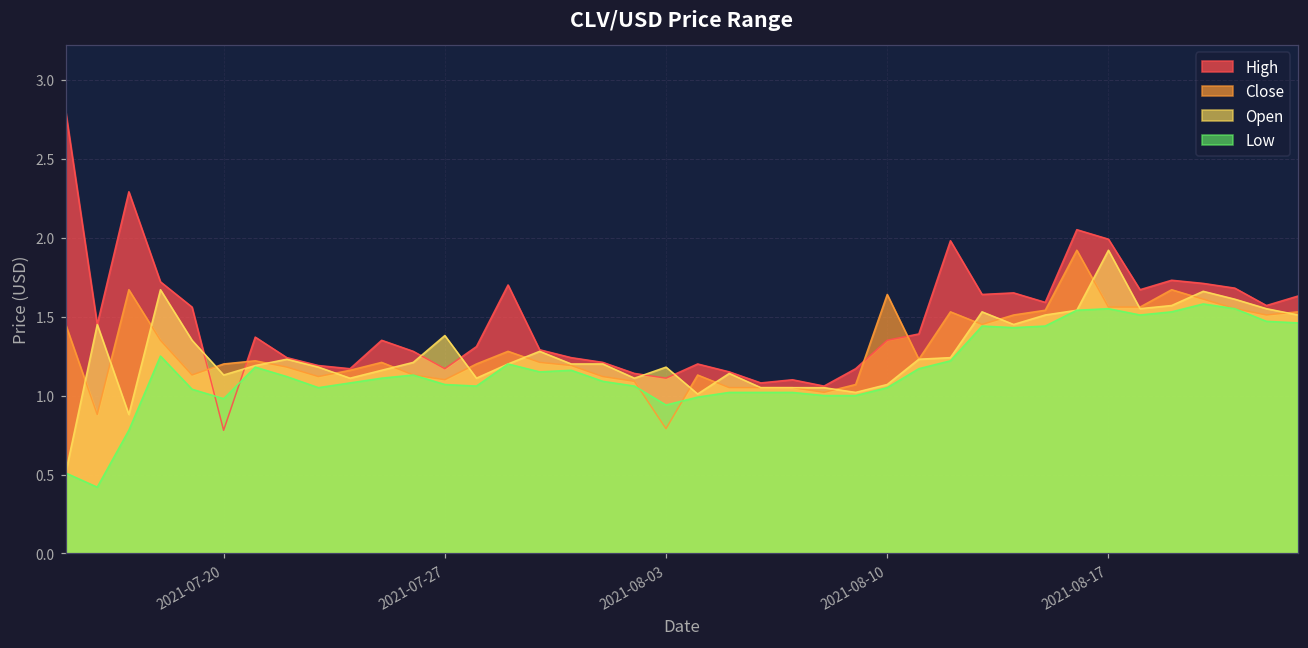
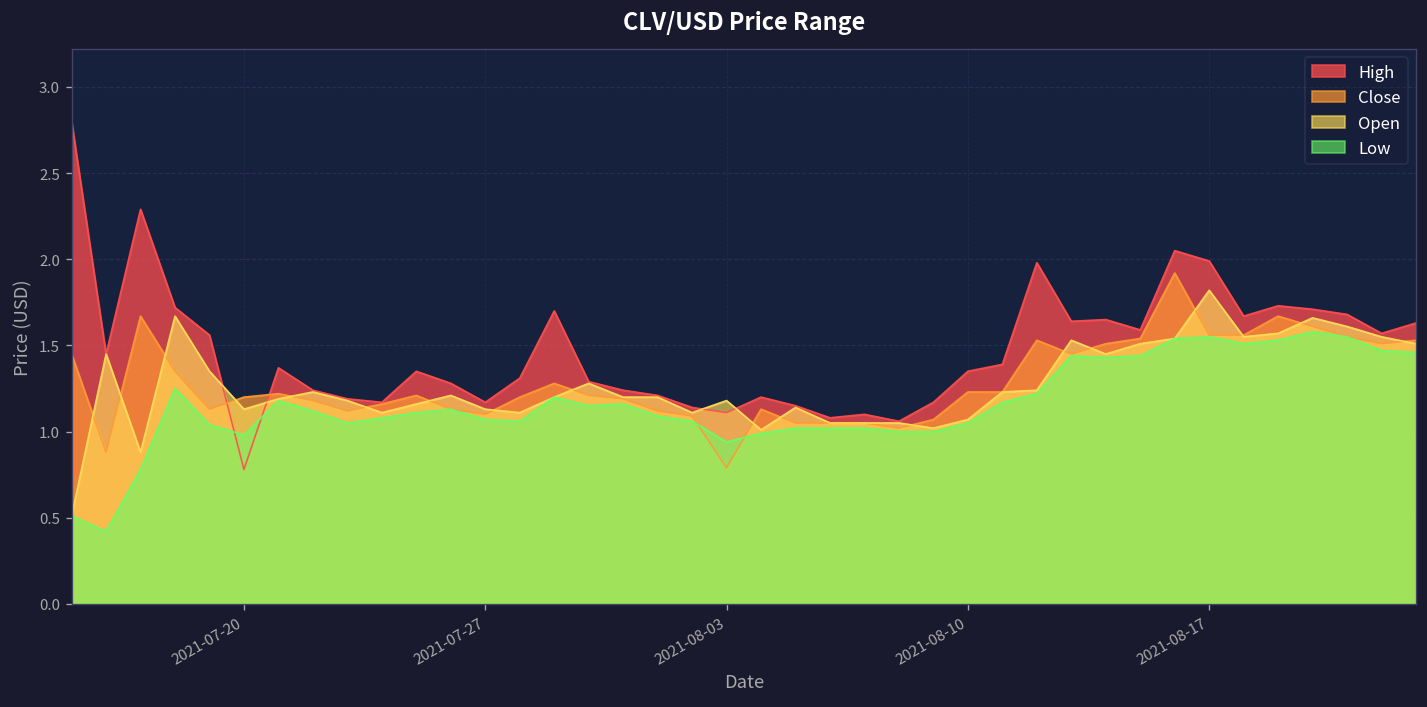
Open, 2021-07-27: 1.38 -> 1.13
Close, 2021-08-10: 1.64 -> 1.23
Open, 2021-08-17: 1.92 -> 1.82
